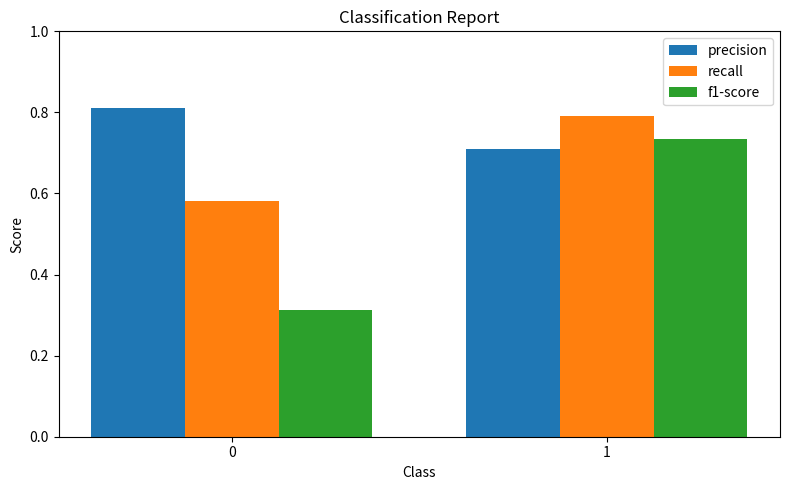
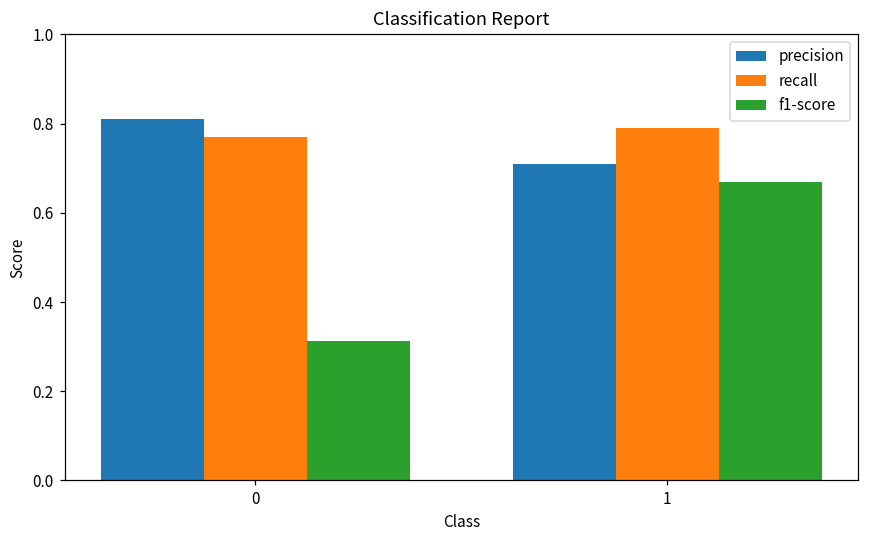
recall, 0: 0.58 -> 0.77
f1-score, 1: 0.73 -> 0.67
